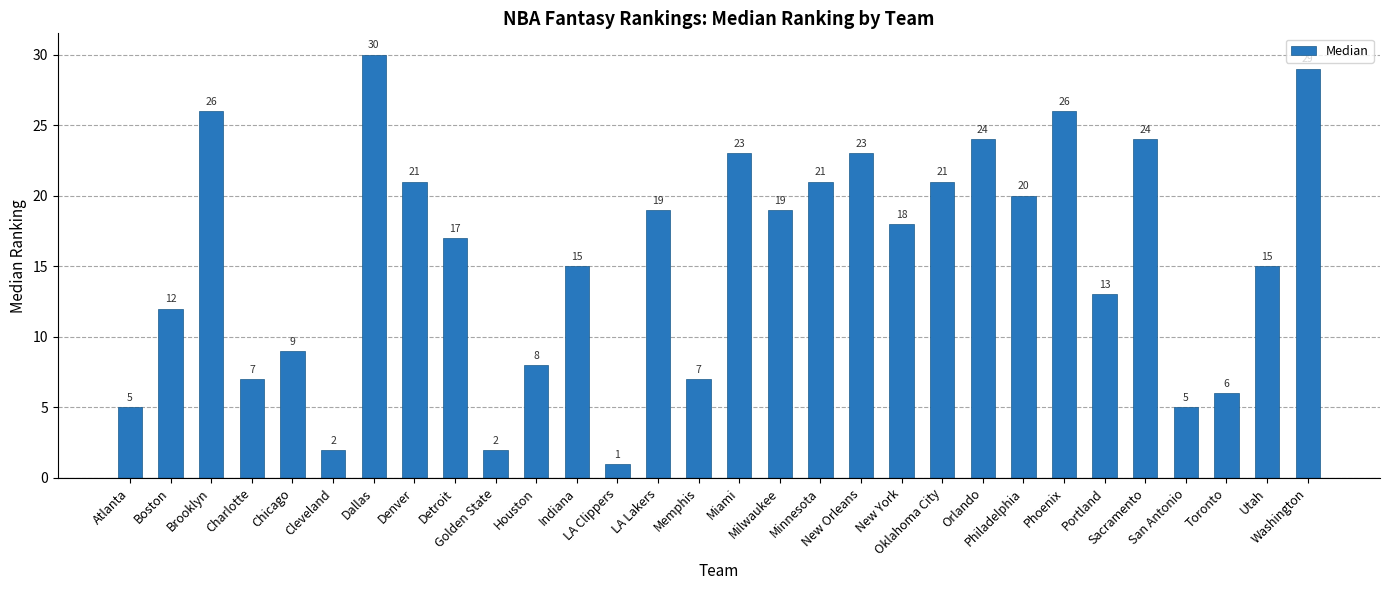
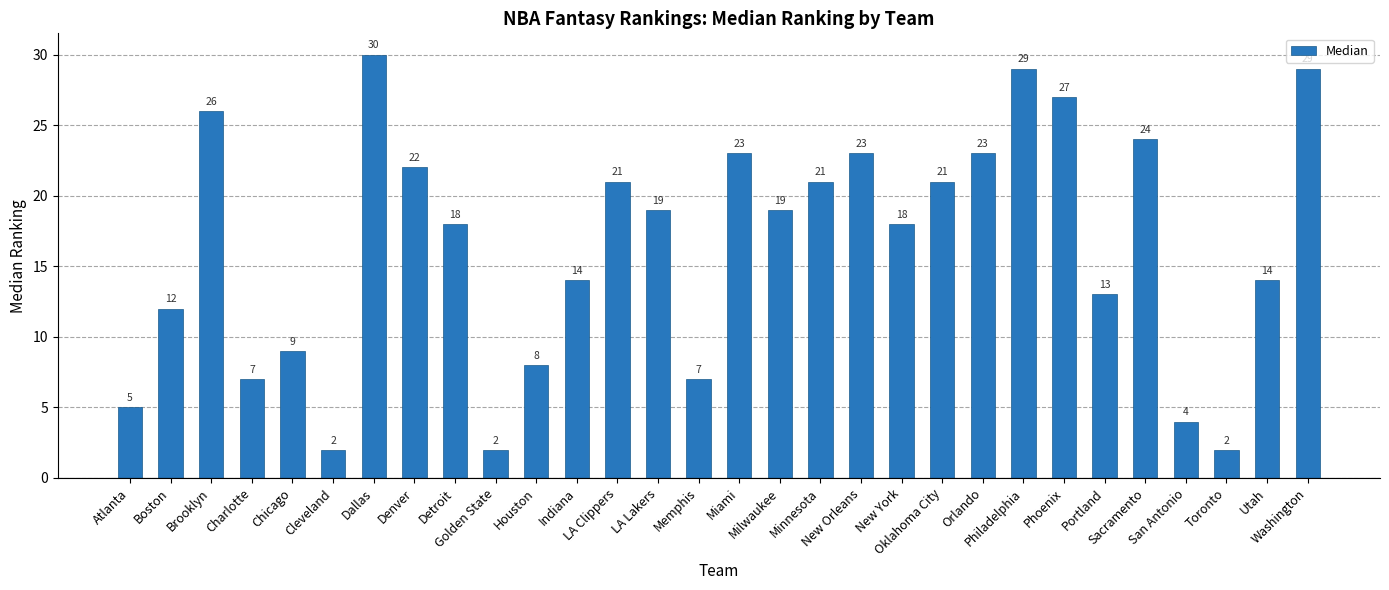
Denver: 21 -> 22
Detroit: 17 -> 18
Indiana: 15 -> 14
LA Clippers: 1 -> 21
Orlando: 24 -> 23
Philadelphia: 20 -> 29
Phoenix: 26 -> 27
San Antonio: 5 -> 4
Toronto: 6 -> 2
Utah: 15 -> 14
